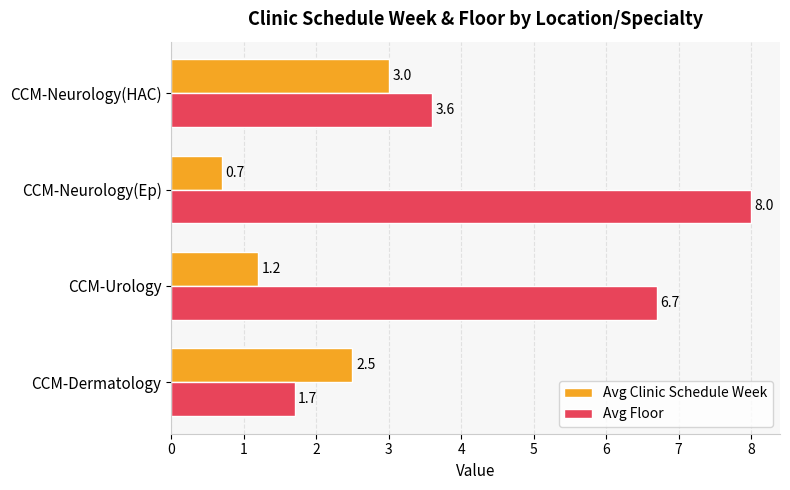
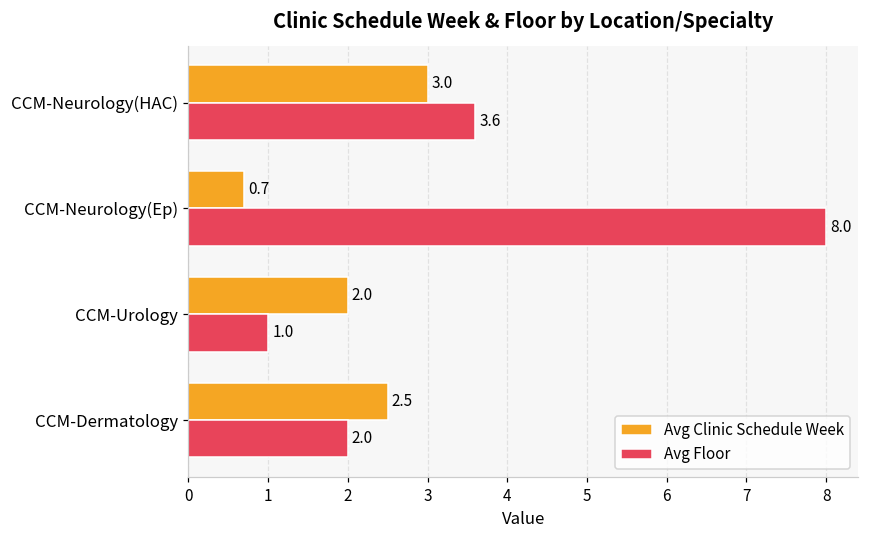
Avg Clinic Schedule Week, CCM-Urology: 1.2 -> 2.0
Avg Floor, CCM-Urology: 6.7 -> 1.0
Avg Floor, CCM-Dermatology: 1.7 -> 2.0
